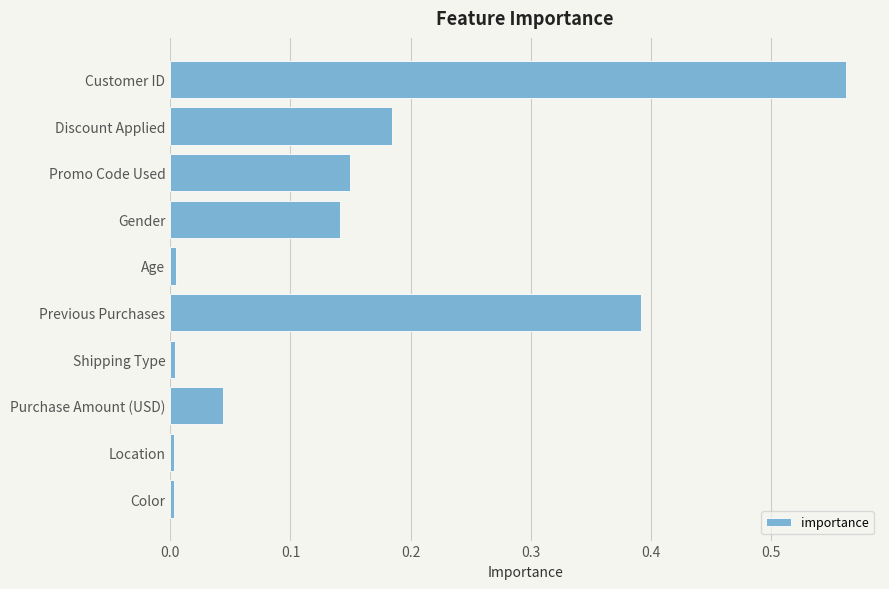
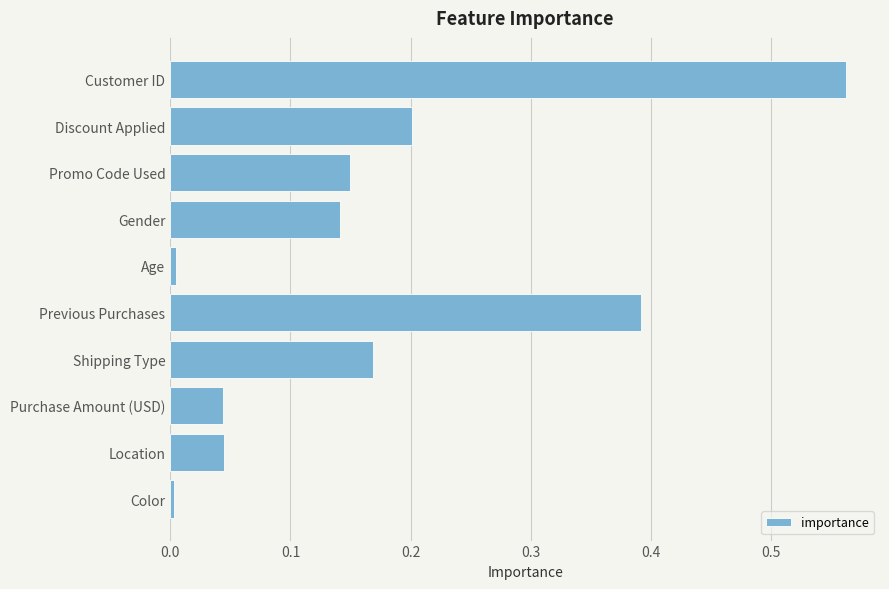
Discount Applied: 0.184 -> 0.201
Shipping Type: 0.004 -> 0.169
Location: 0.003 -> 0.045
